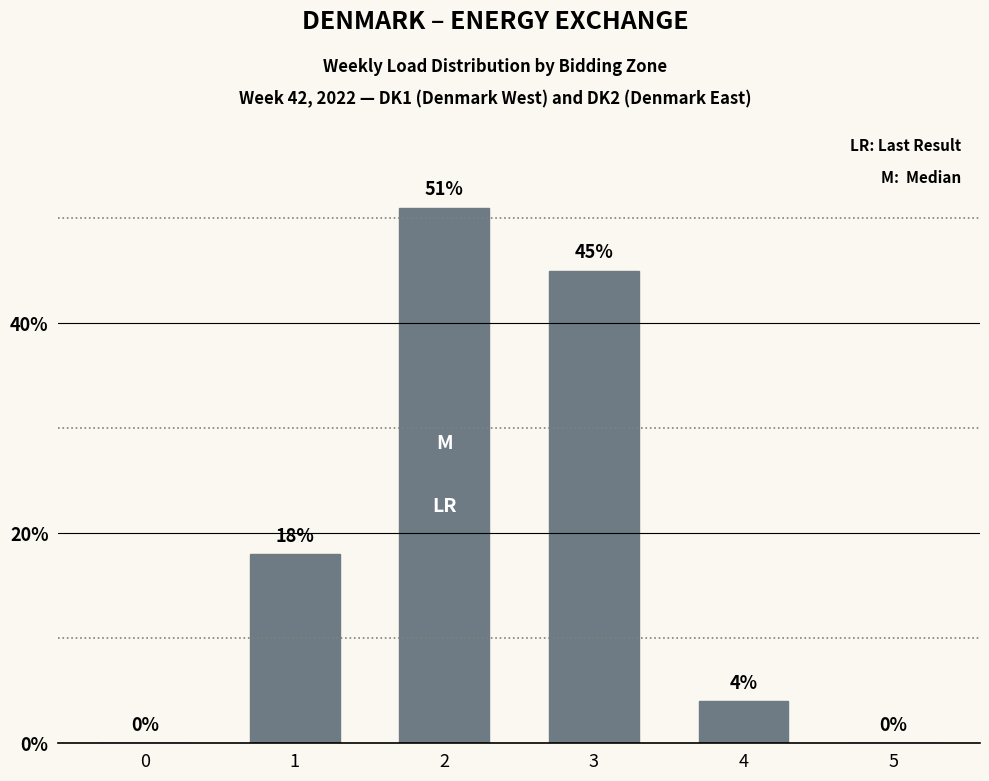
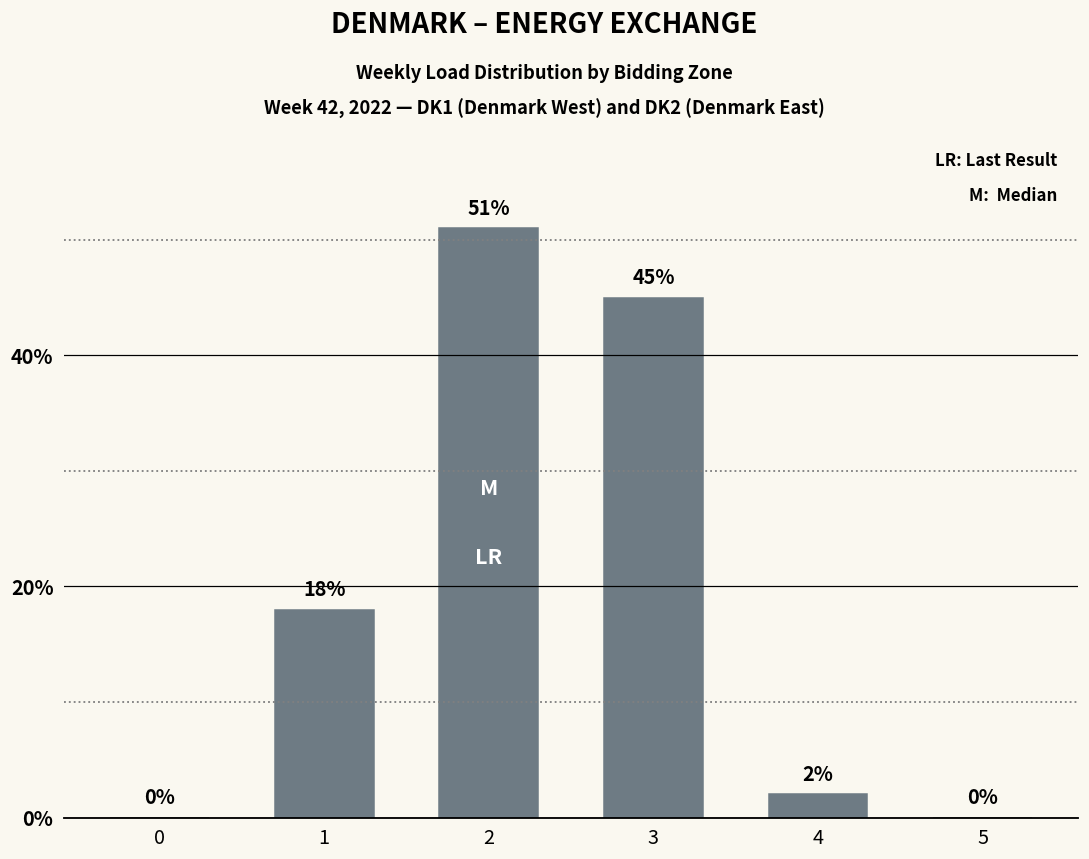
4: 4% -> 2%
